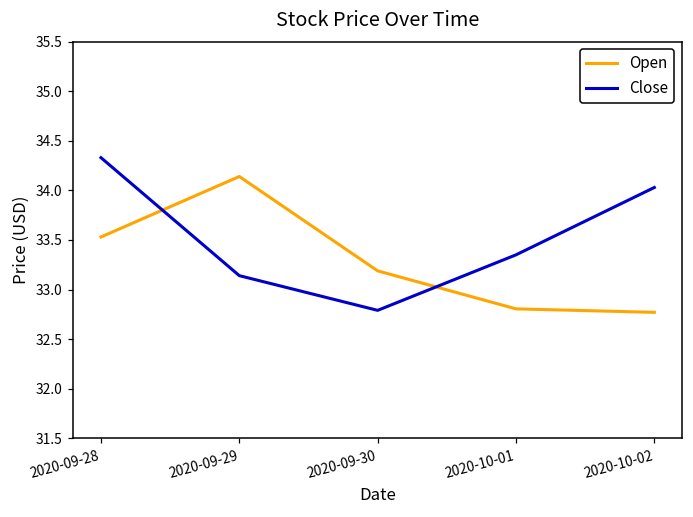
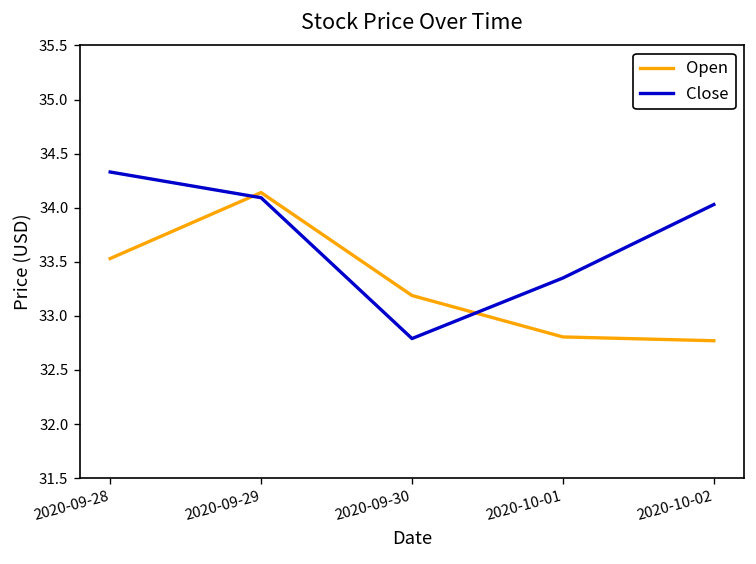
Close, 2020-09-29: 33.1 -> 34.1
